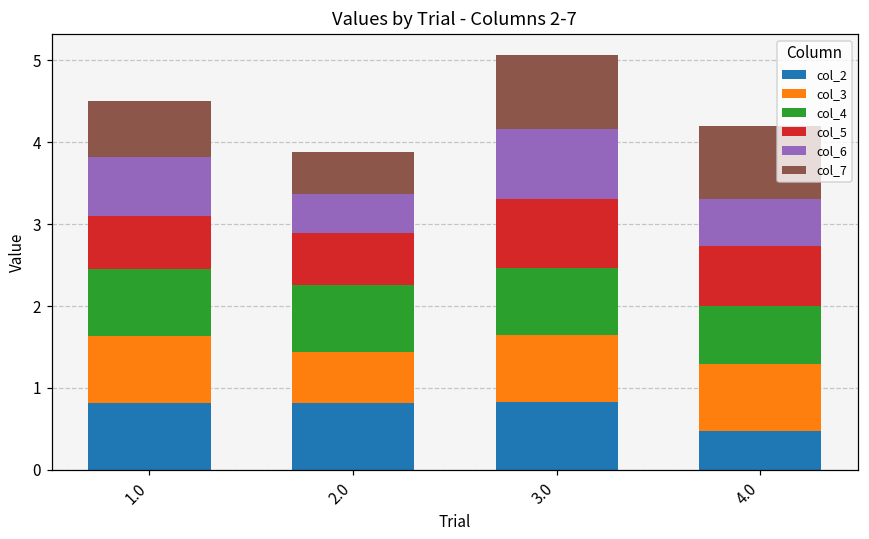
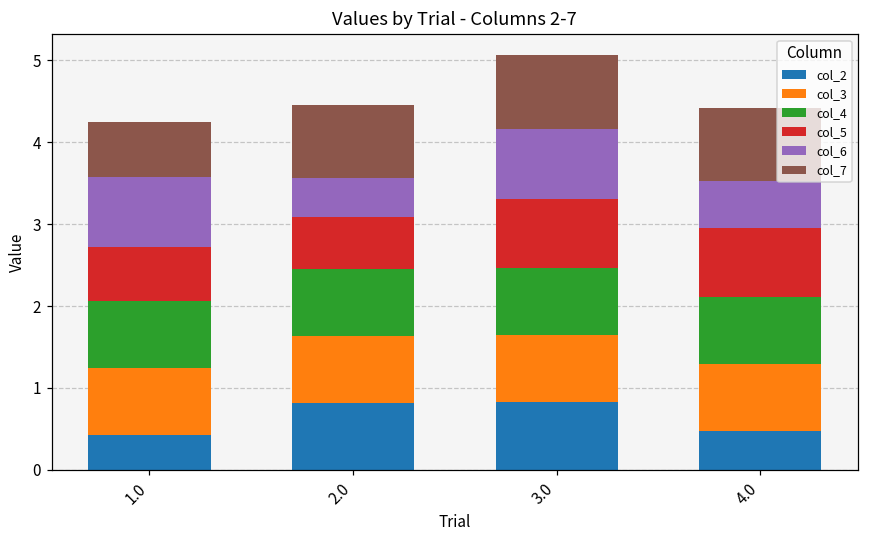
col_2, 1.0: 0.8 -> 0.4
col_6, 1.0: 0.7 -> 0.9
col_3, 2.0: 0.6 -> 0.8
col_7, 2.0: 0.5 -> 0.9
col_4, 4.0: 0.7 -> 0.8
col_5, 4.0: 0.7 -> 0.8
